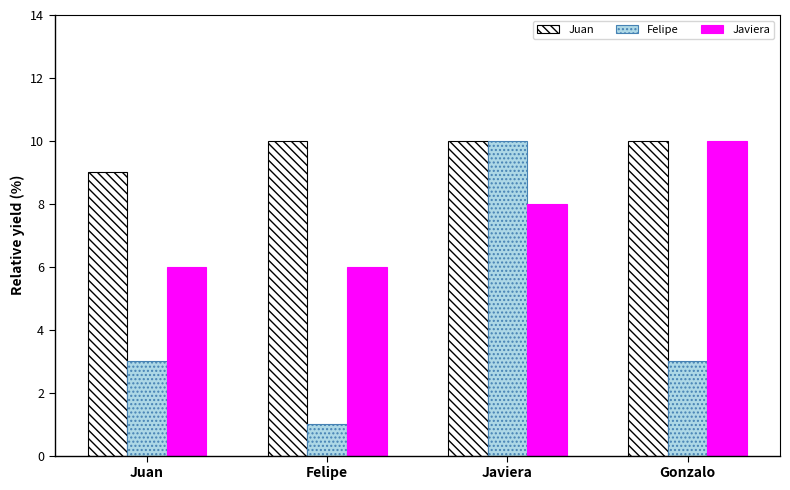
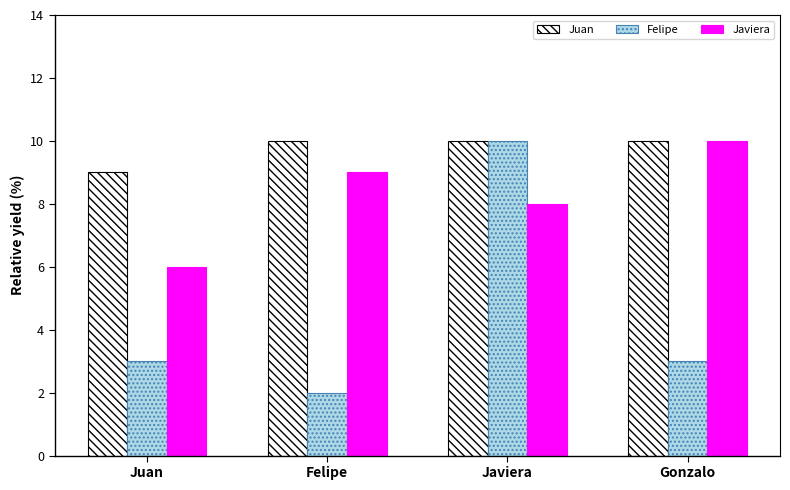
Felipe, Felipe: 1 -> 2
Javiera, Felipe: 6 -> 9
